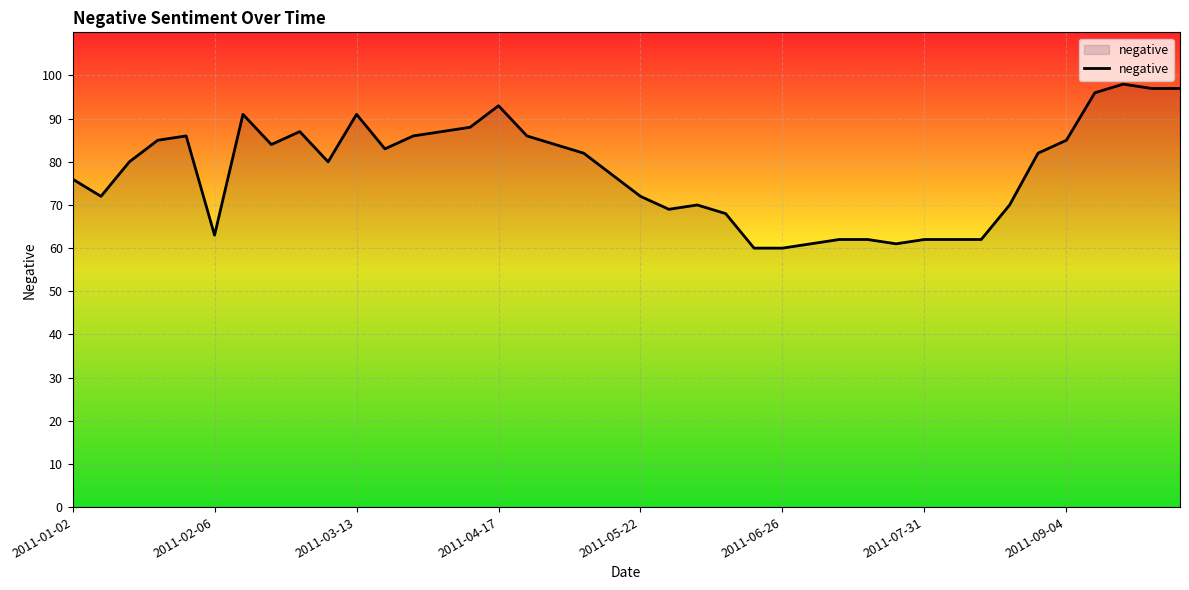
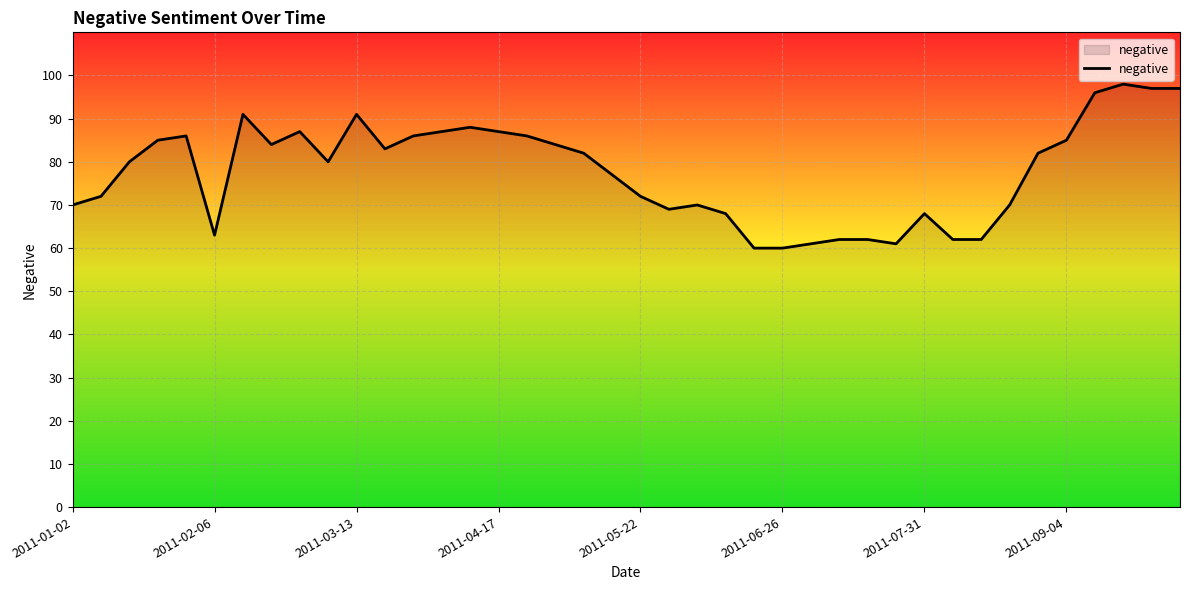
2011-01-02: 76 -> 70
2011-04-17: 93 -> 87
2011-07-31: 62 -> 68
